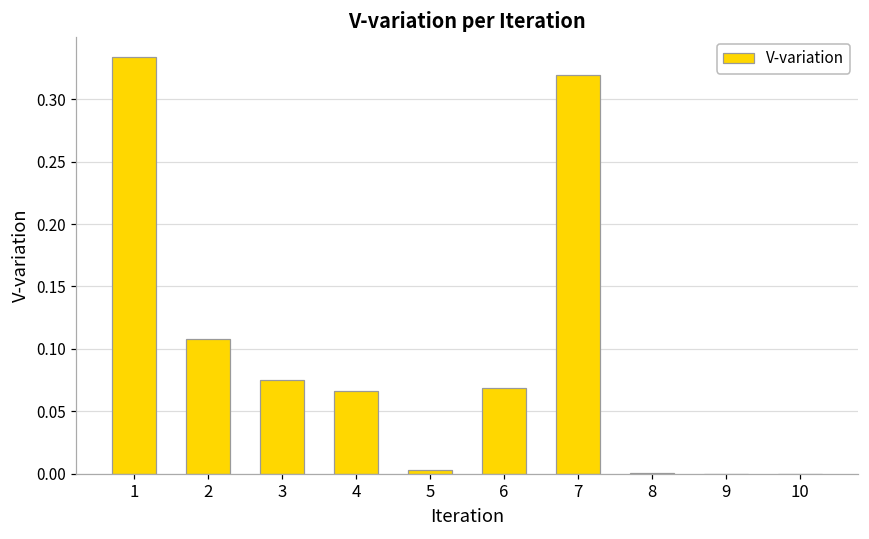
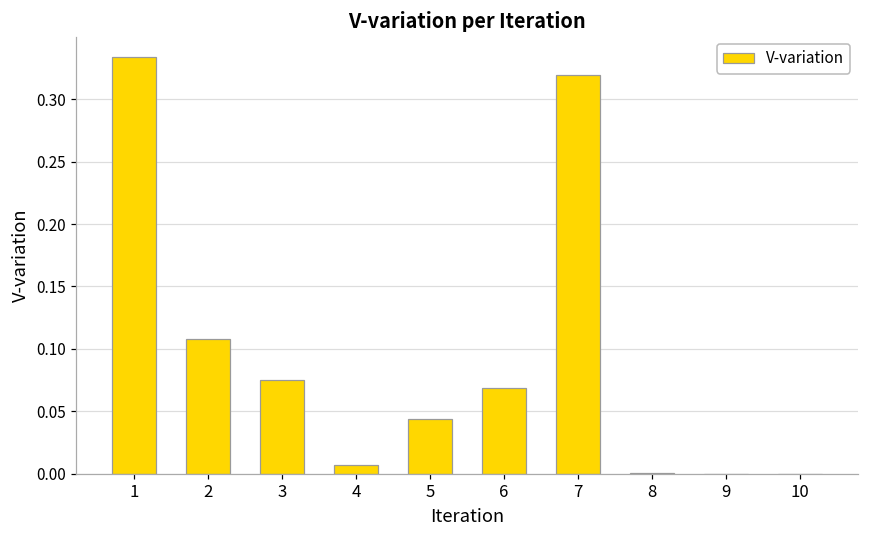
4: 0.066 -> 0.007
5: 0.003 -> 0.044
